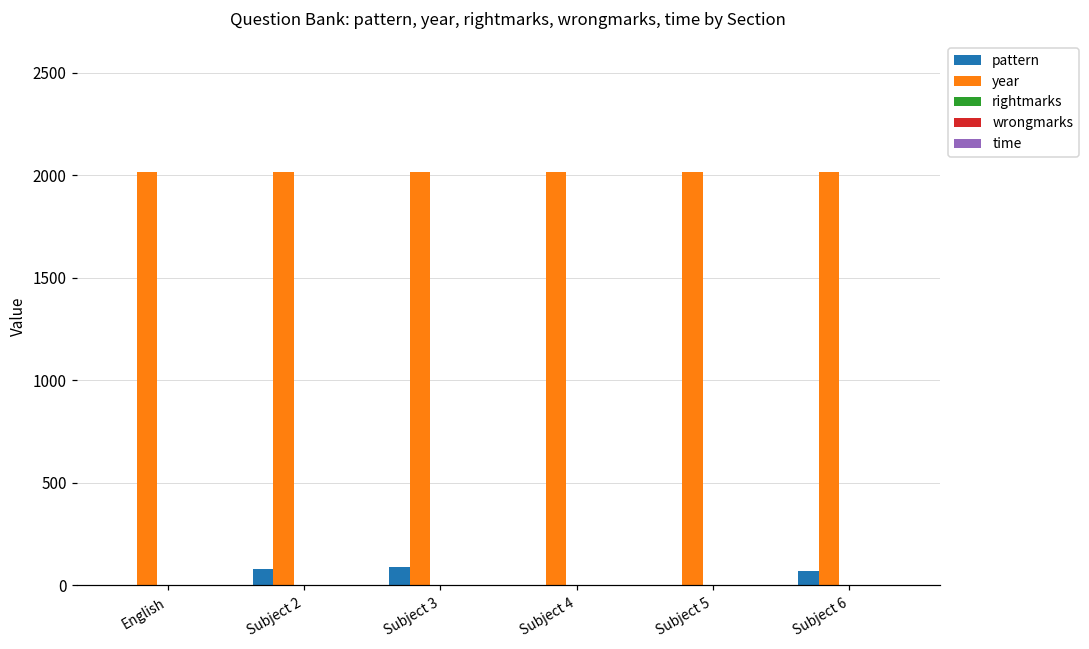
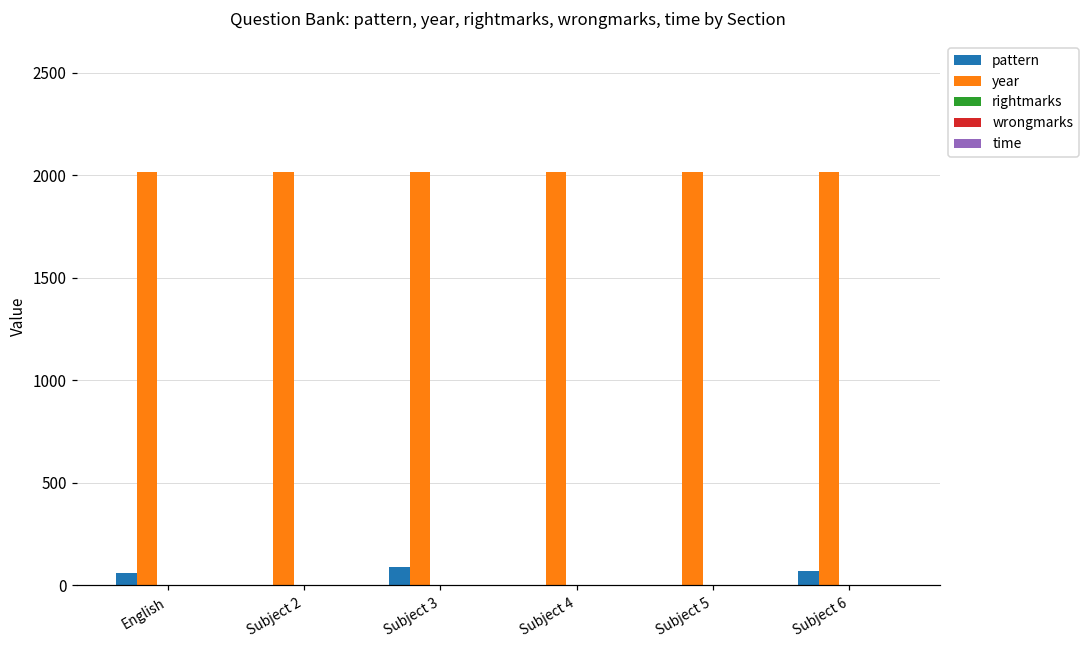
pattern, English: 0 -> 60
pattern, Subject 2: 80 -> 0
